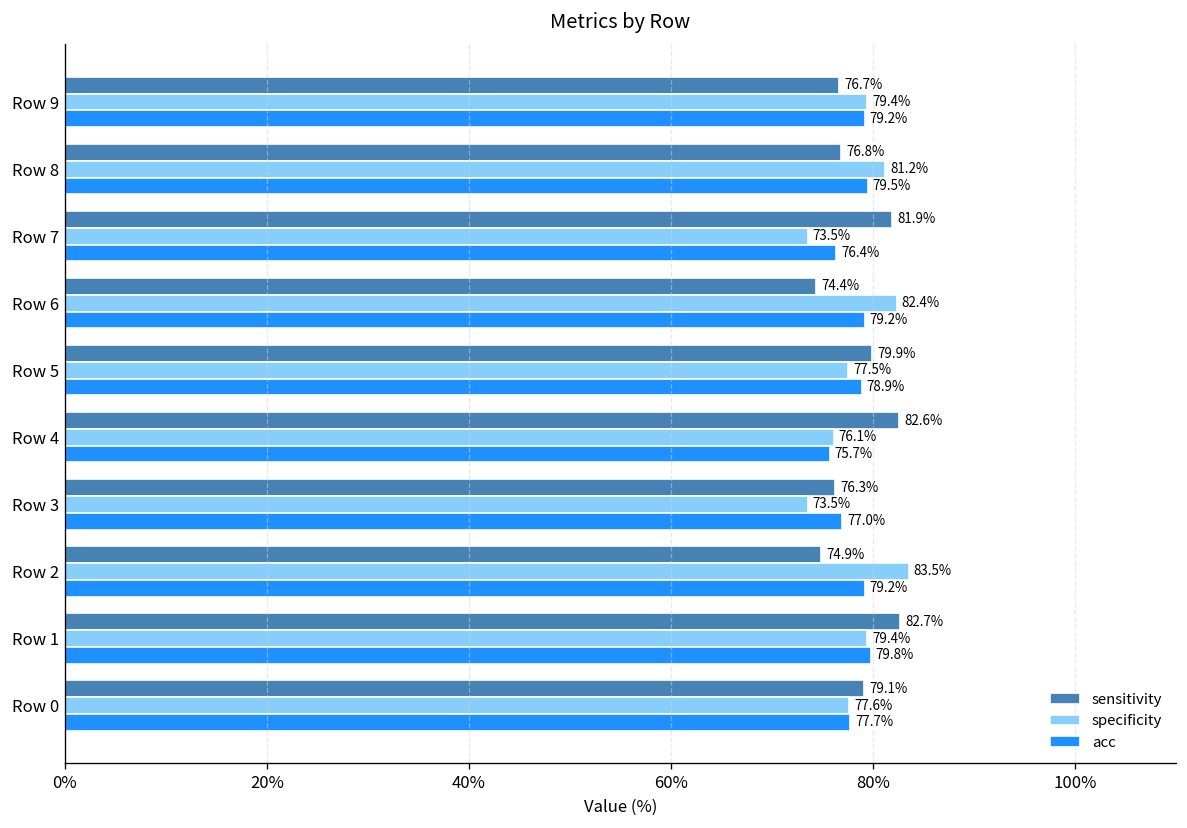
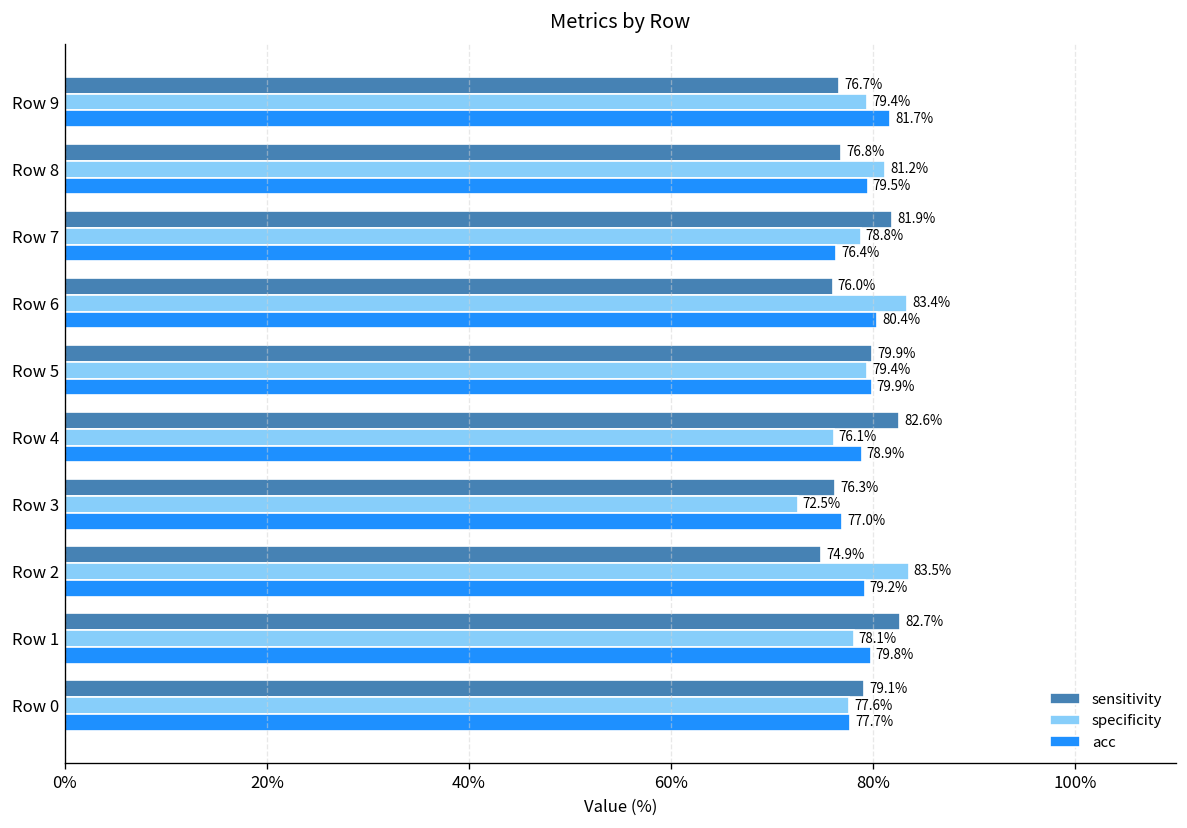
acc, Row 9: 79.2% -> 81.7%
specificity, Row 7: 73.5% -> 78.8%
sensitivity, Row 6: 74.4% -> 76.0%
specificity, Row 6: 82.4% -> 83.4%
acc, Row 6: 79.2% -> 80.4%
specificity, Row 5: 77.5% -> 79.4%
acc, Row 5: 78.9% -> 79.9%
acc, Row 4: 75.7% -> 78.9%
specificity, Row 3: 73.5% -> 72.5%
specificity, Row 1: 79.4% -> 78.1%
